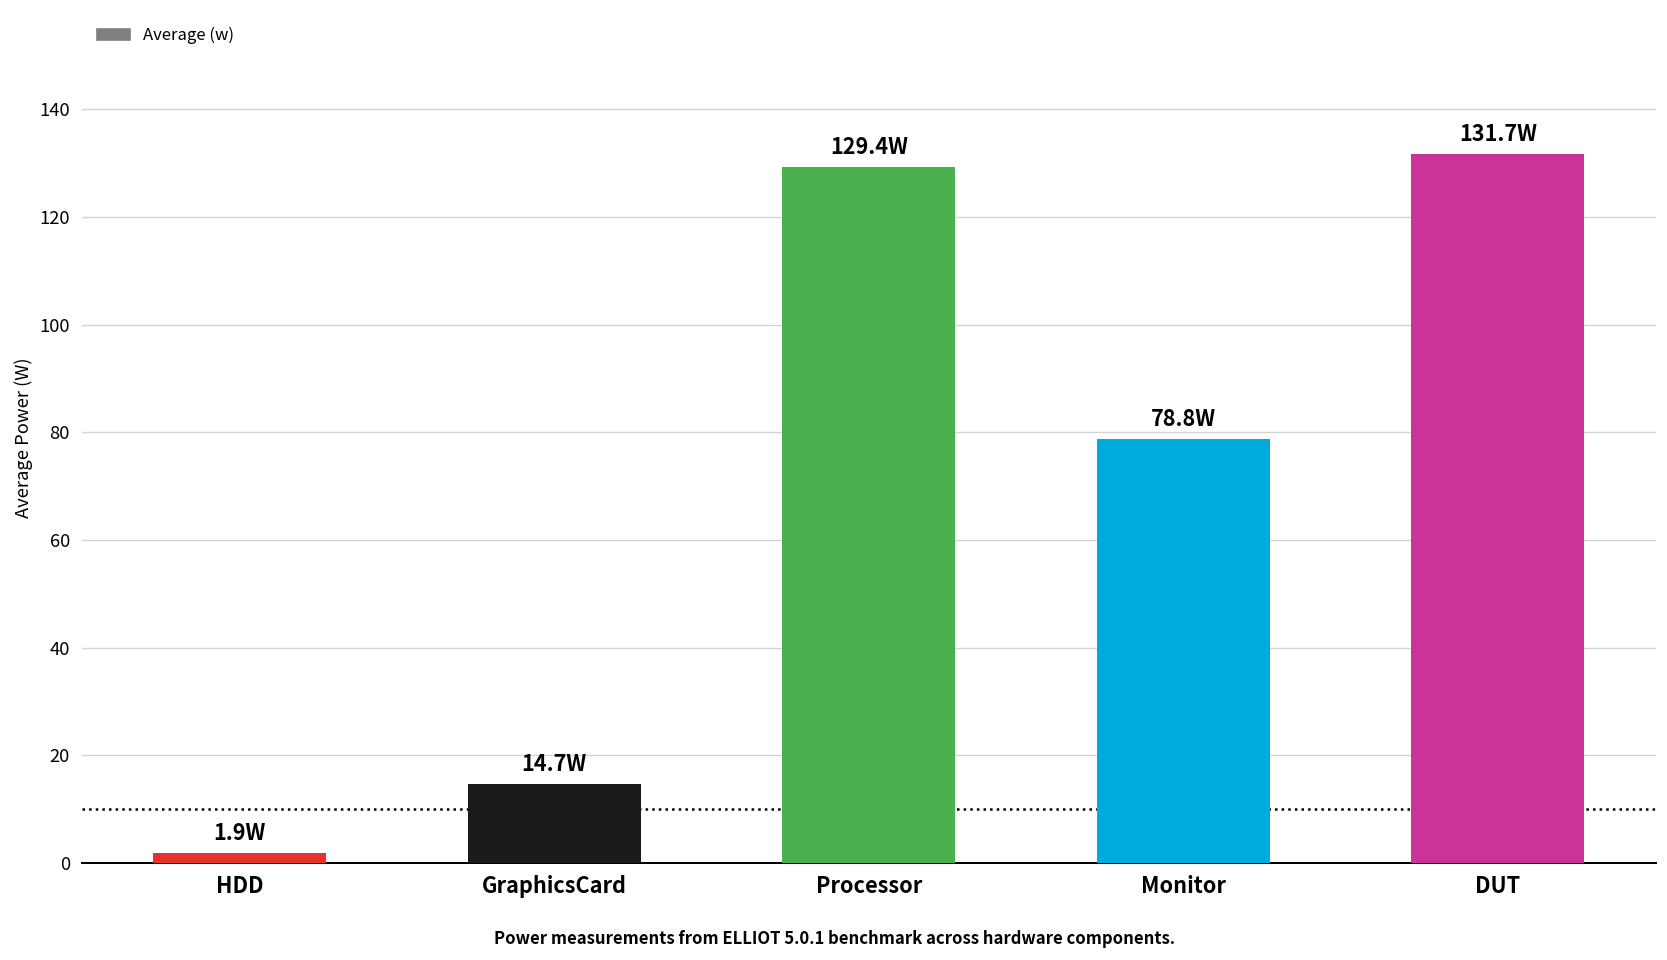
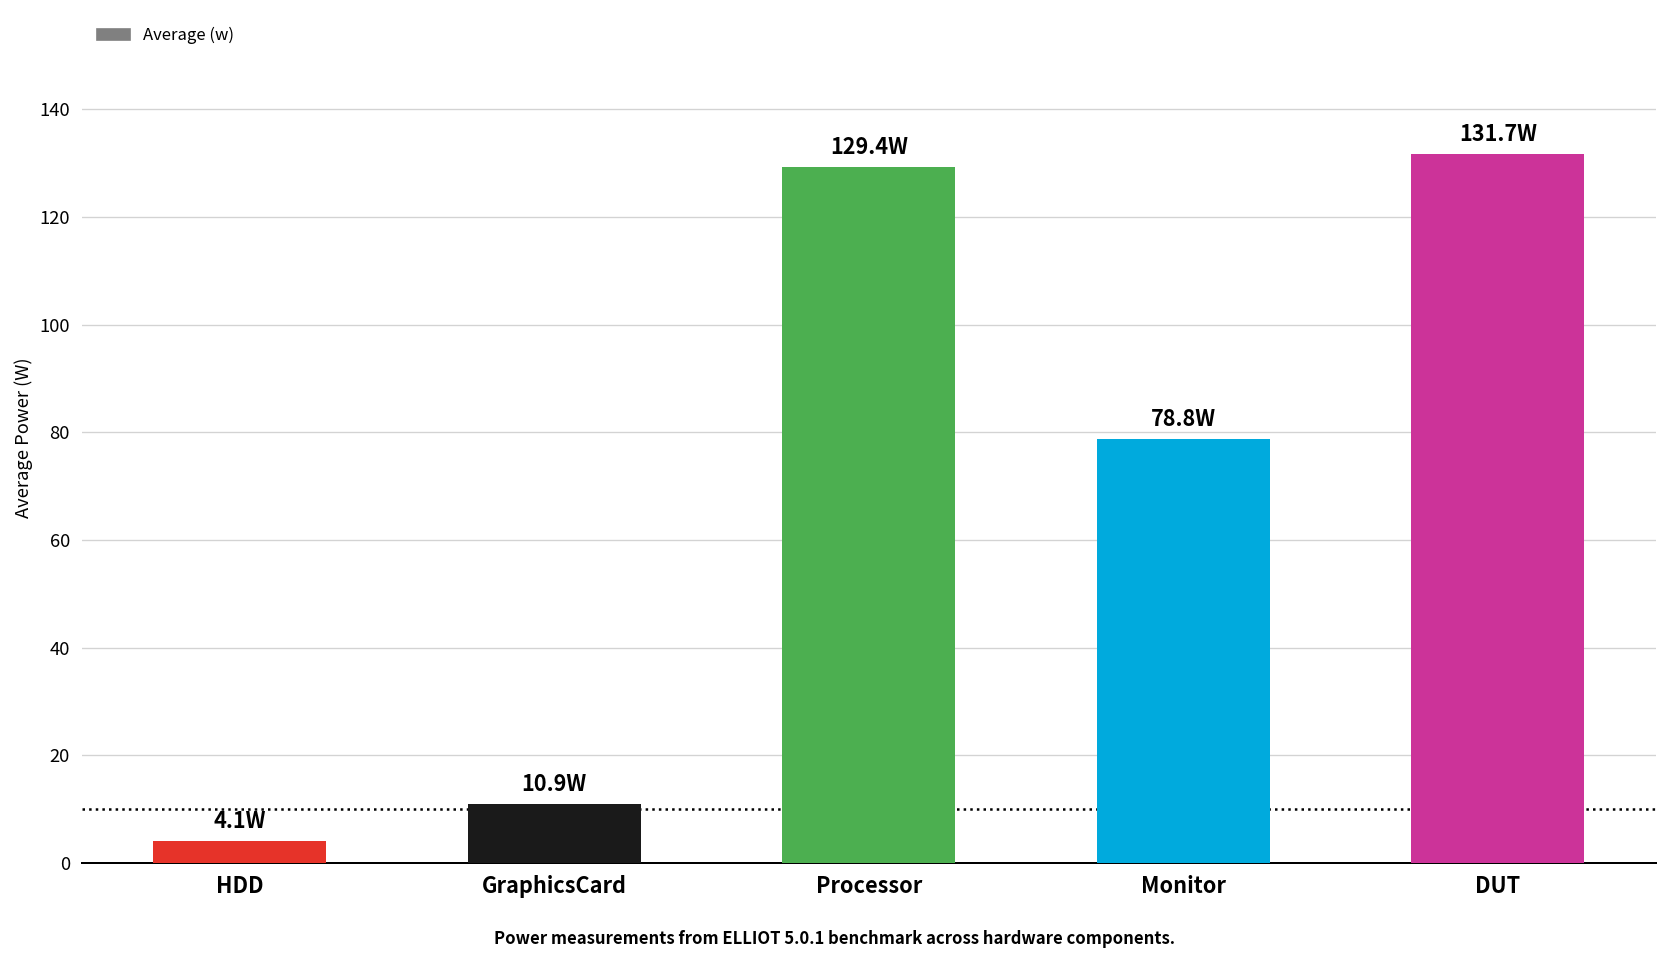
HDD: 1.9W -> 4.1W
GraphicsCard: 14.7W -> 10.9W
